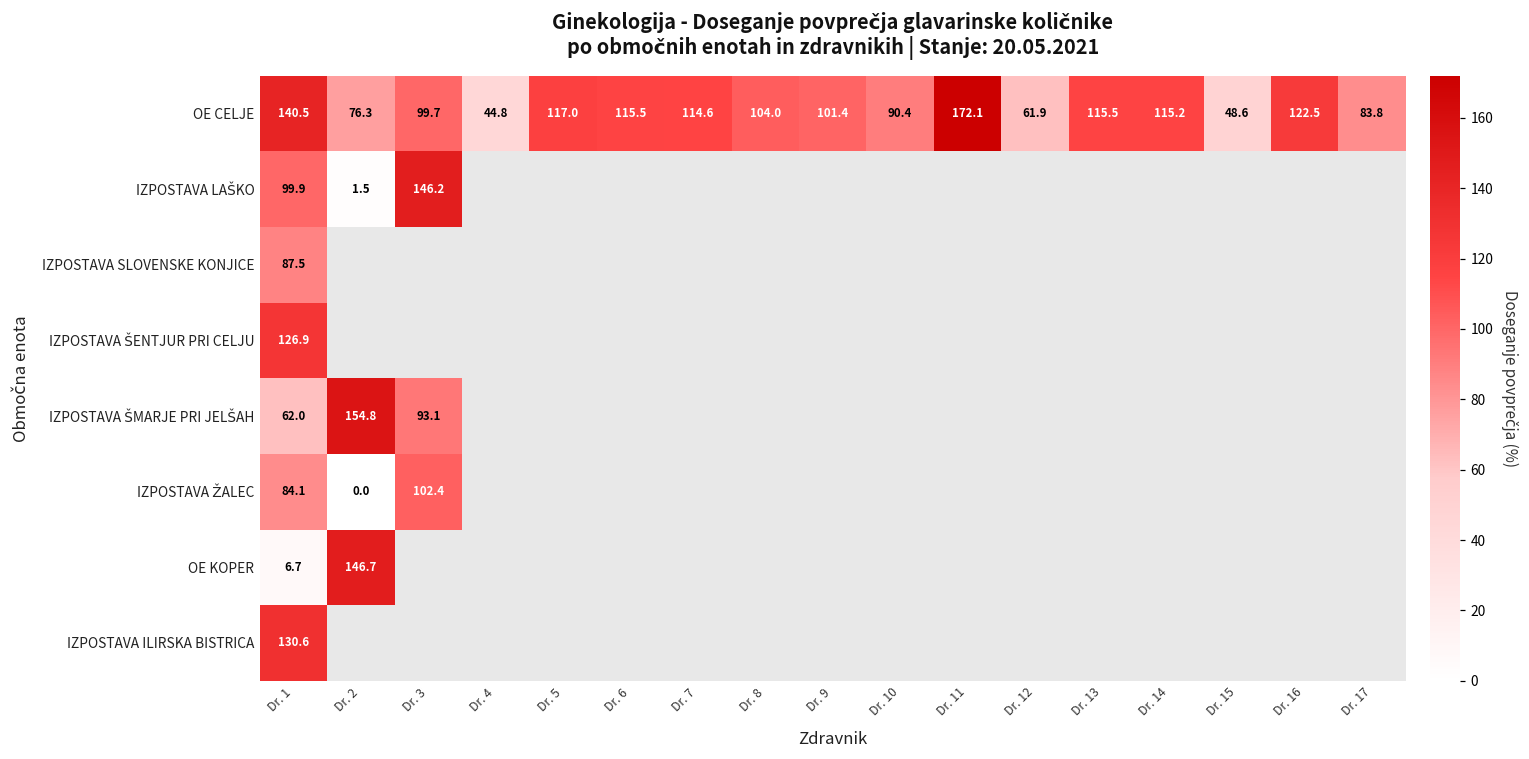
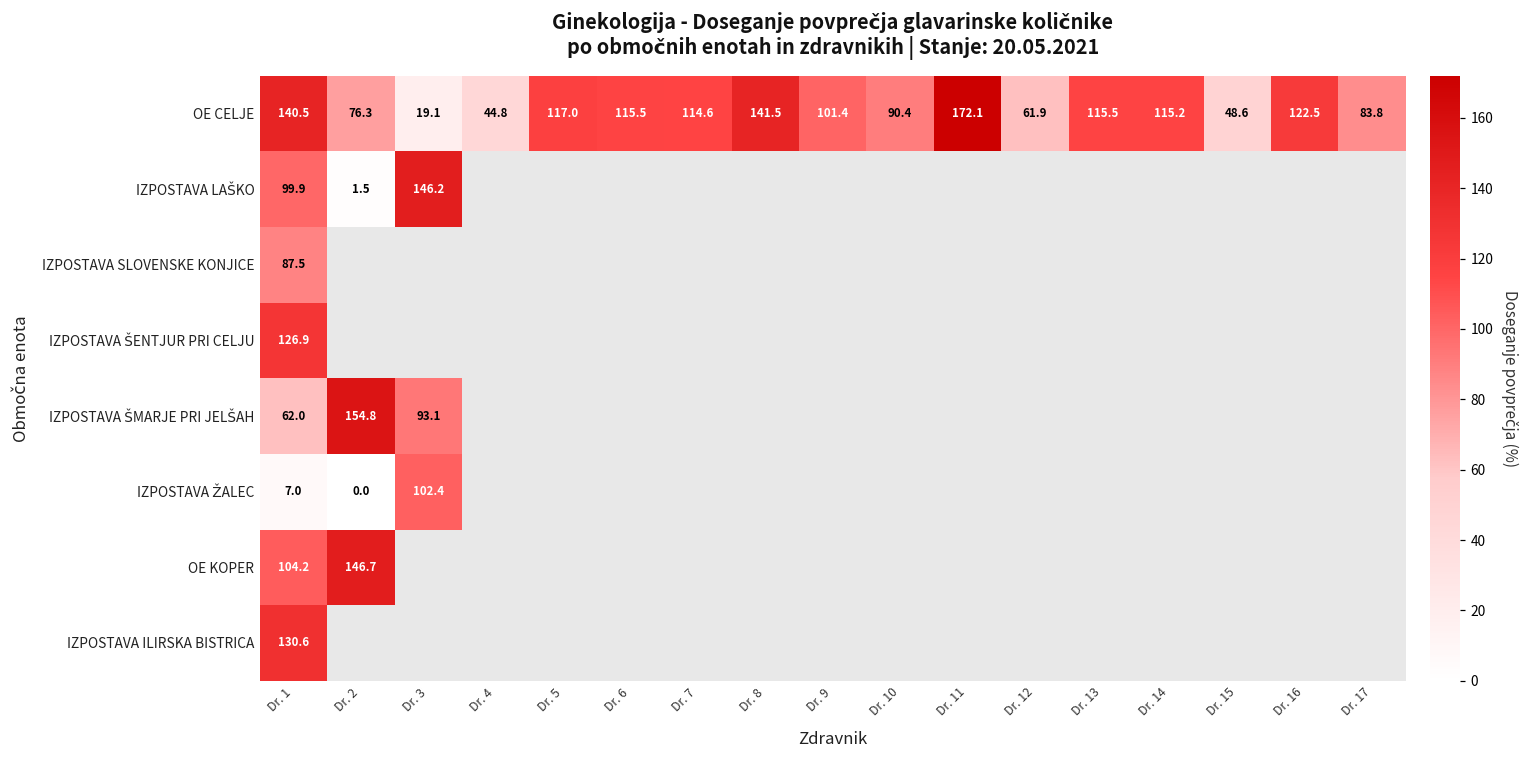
OE CELJE, Dr. 3: 99.7 -> 19.1
OE CELJE, Dr. 8: 104.0 -> 141.5
IZPOSTAVA ŽALEC, Dr. 1: 84.1 -> 7.0
OE KOPER, Dr. 1: 6.7 -> 104.2
